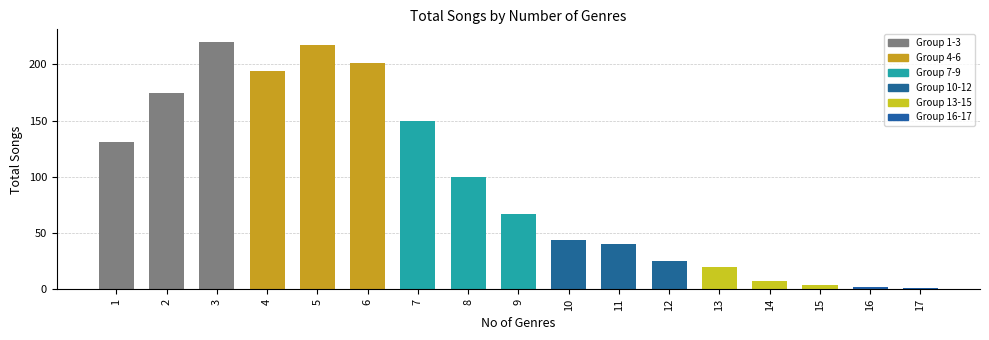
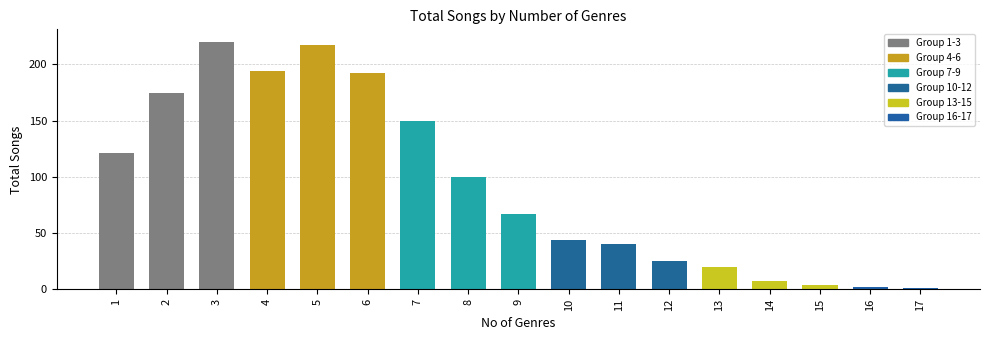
1: 131 -> 121
6: 201 -> 192
